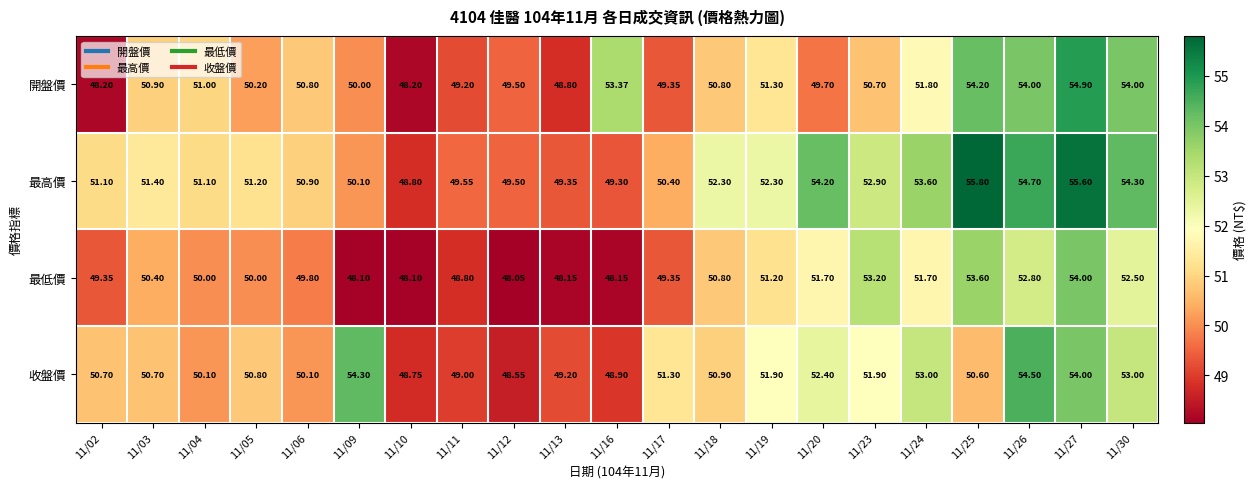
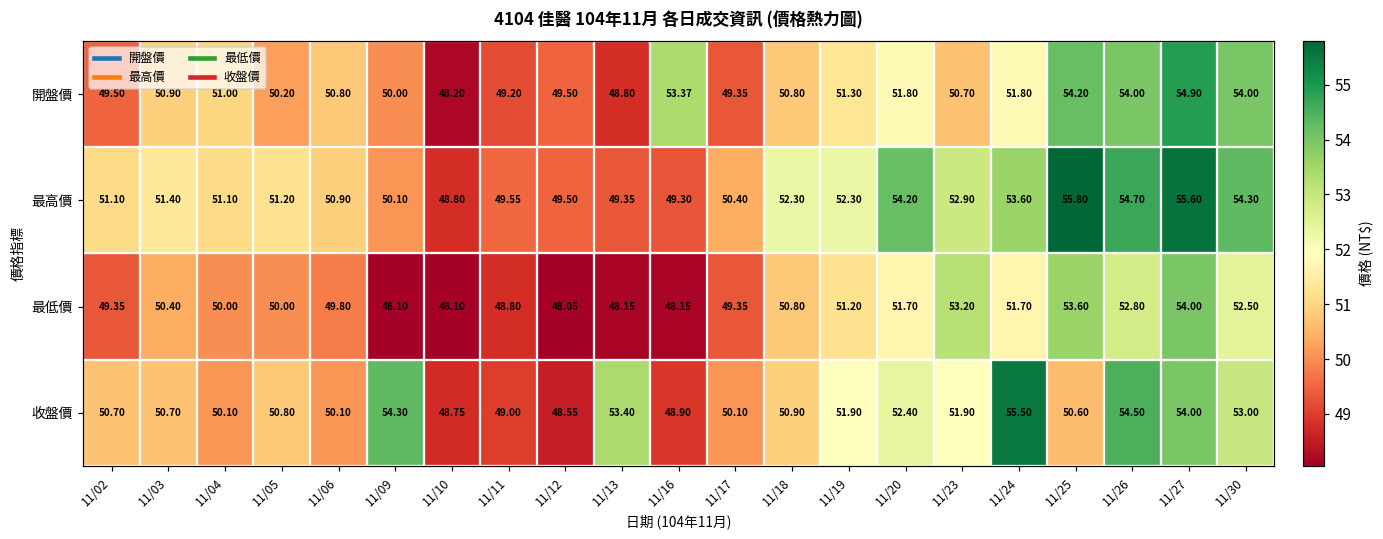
開盤價, 11/02: 48.20 -> 49.50
開盤價, 11/20: 49.70 -> 51.80
收盤價, 11/13: 49.20 -> 53.40
收盤價, 11/17: 51.30 -> 50.10
收盤價, 11/24: 53.00 -> 55.50
